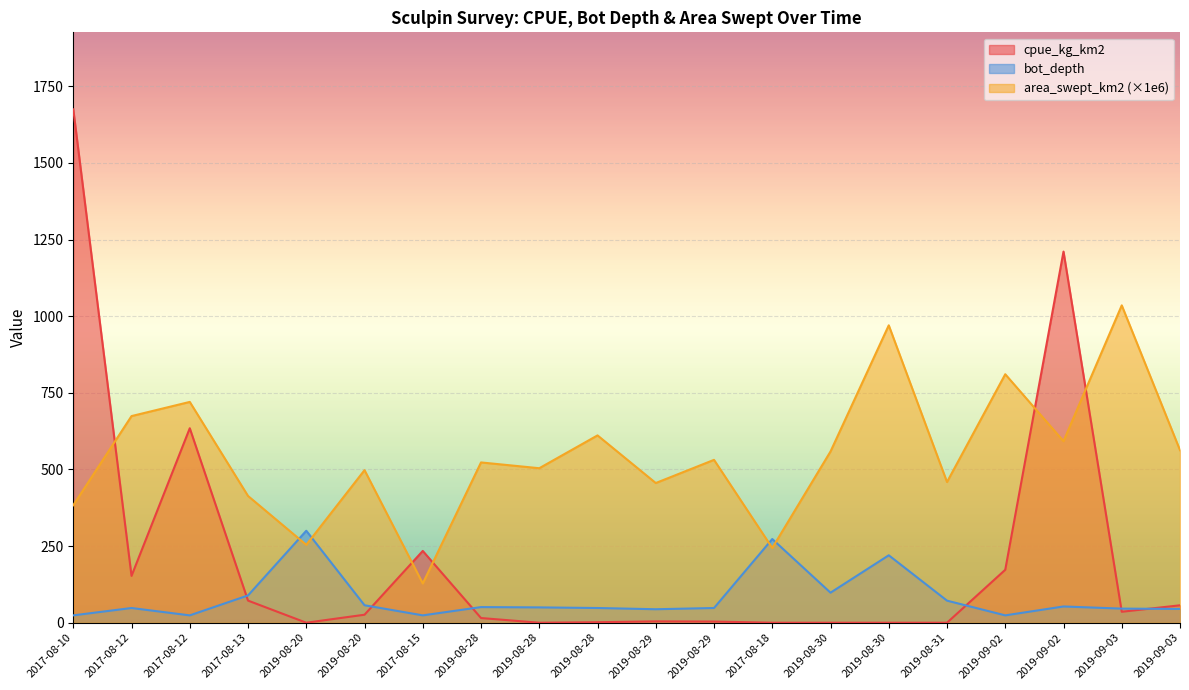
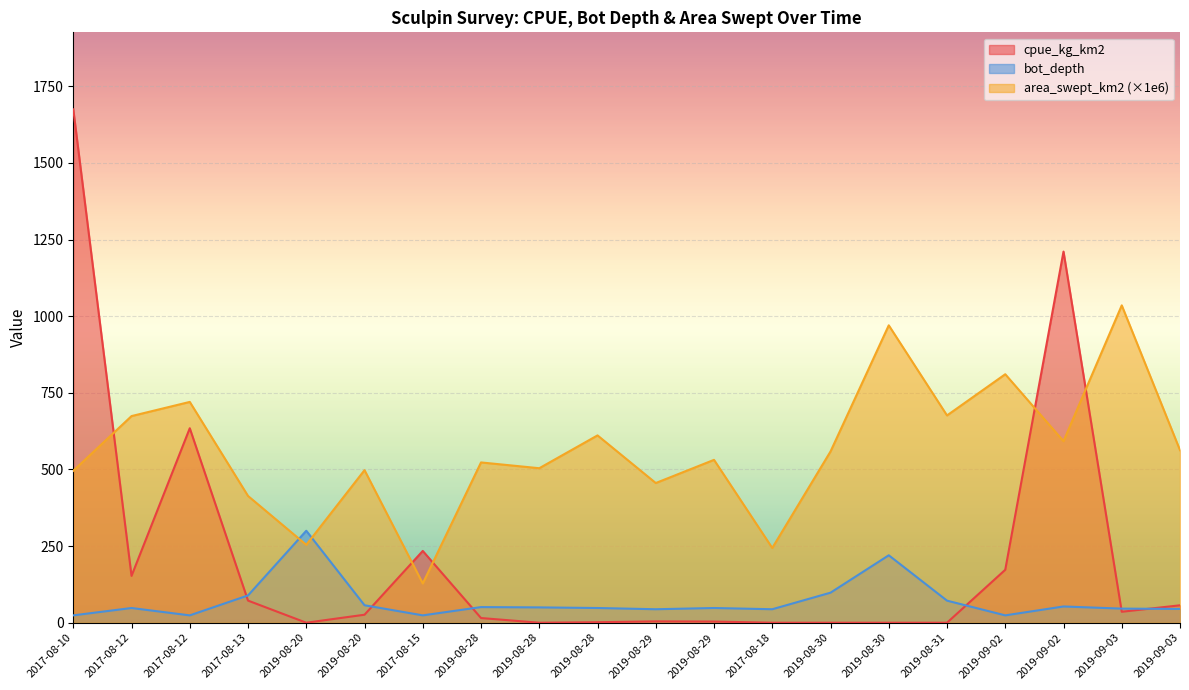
area_swept_km2 (×1e6), 2017-08-10: 380 -> 500
bot_depth, 2017-08-18: 270 -> 40
area_swept_km2 (×1e6), 2019-08-31: 460 -> 680
